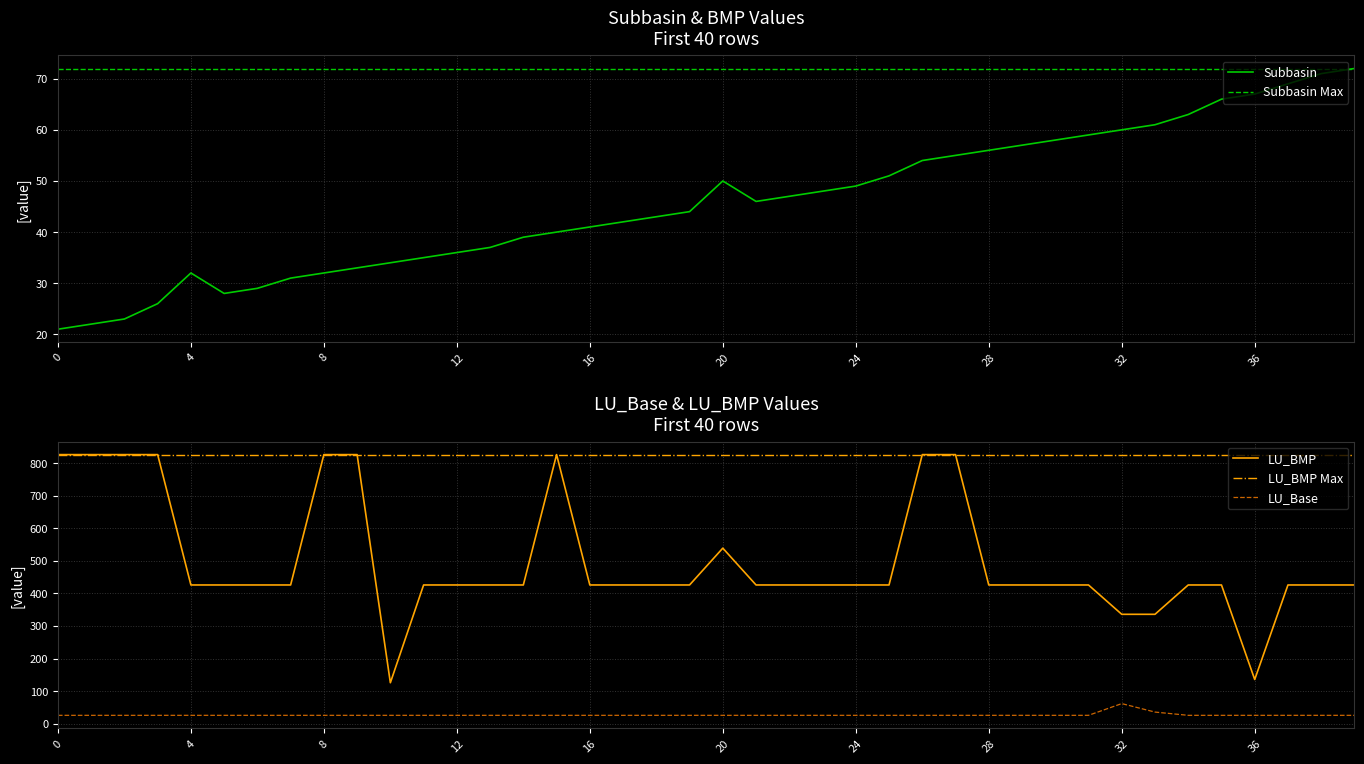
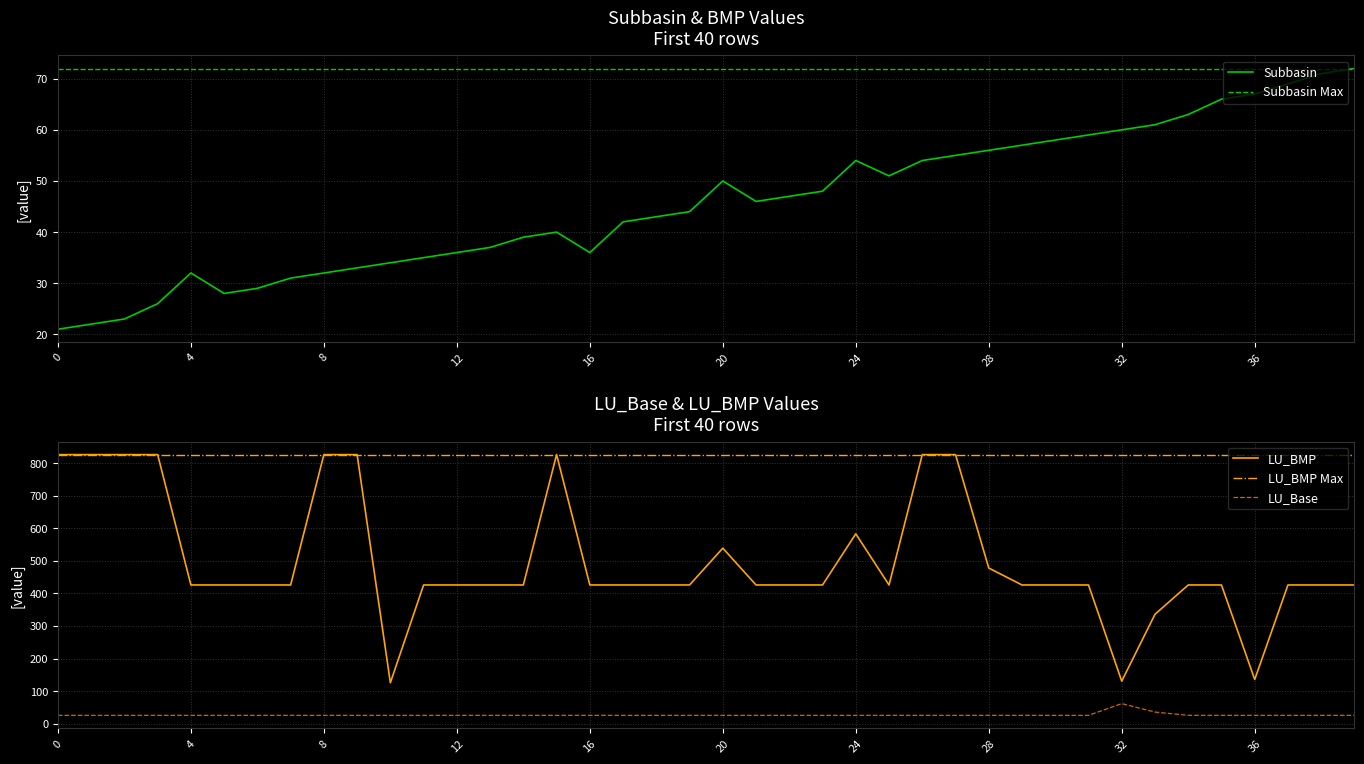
Subbasin & BMP Values First 40 rows, 16: 41 -> 36
Subbasin & BMP Values First 40 rows, 24: 49 -> 54
LU_Base & LU_BMP Values First 40 rows, LU_BMP, 24: 430 -> 580
LU_Base & LU_BMP Values First 40 rows, LU_BMP, 28: 430 -> 480
LU_Base & LU_BMP Values First 40 rows, LU_BMP, 32: 340 -> 130
